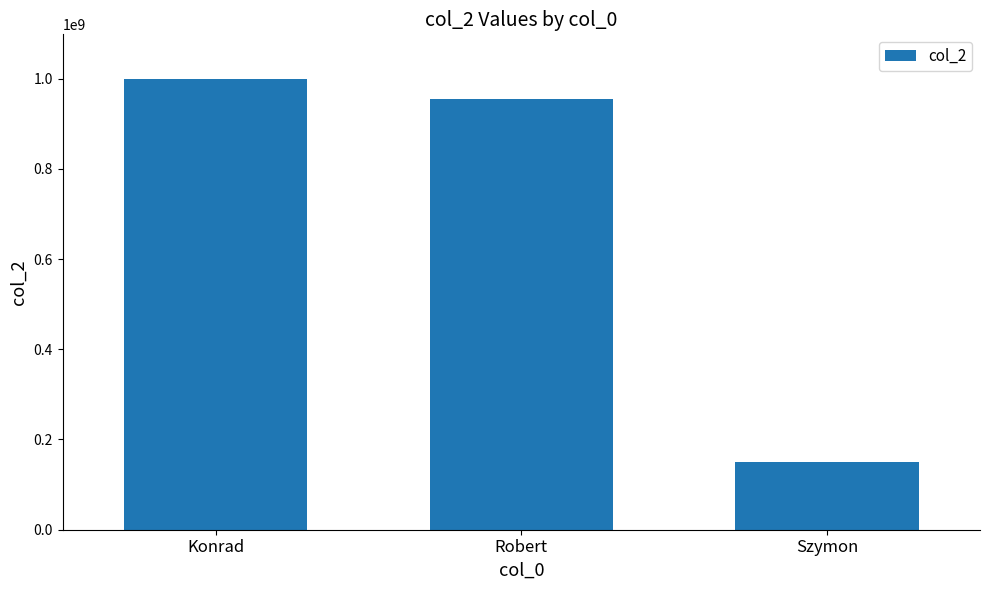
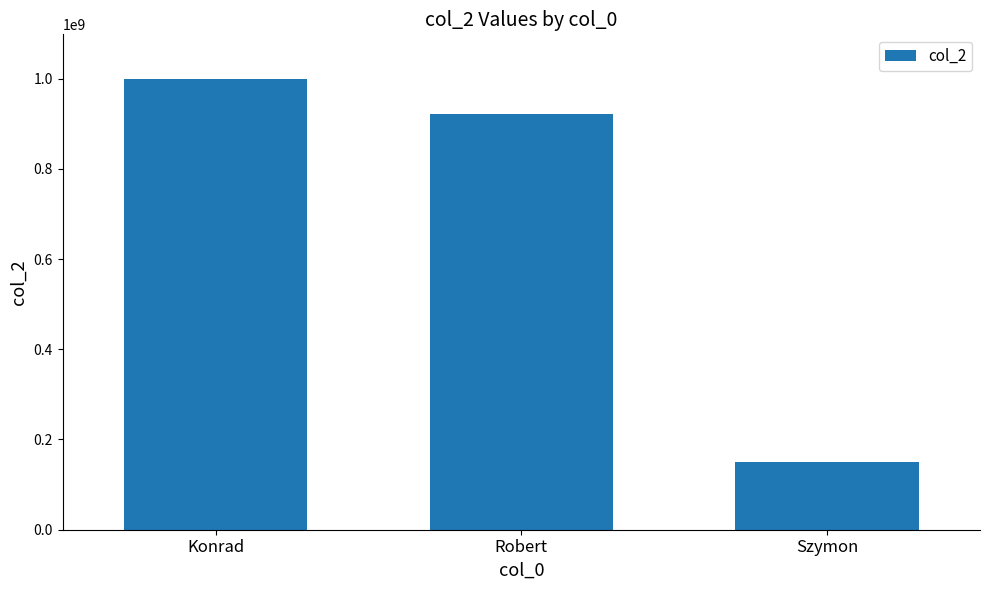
Robert: 960000000 -> 920000000
